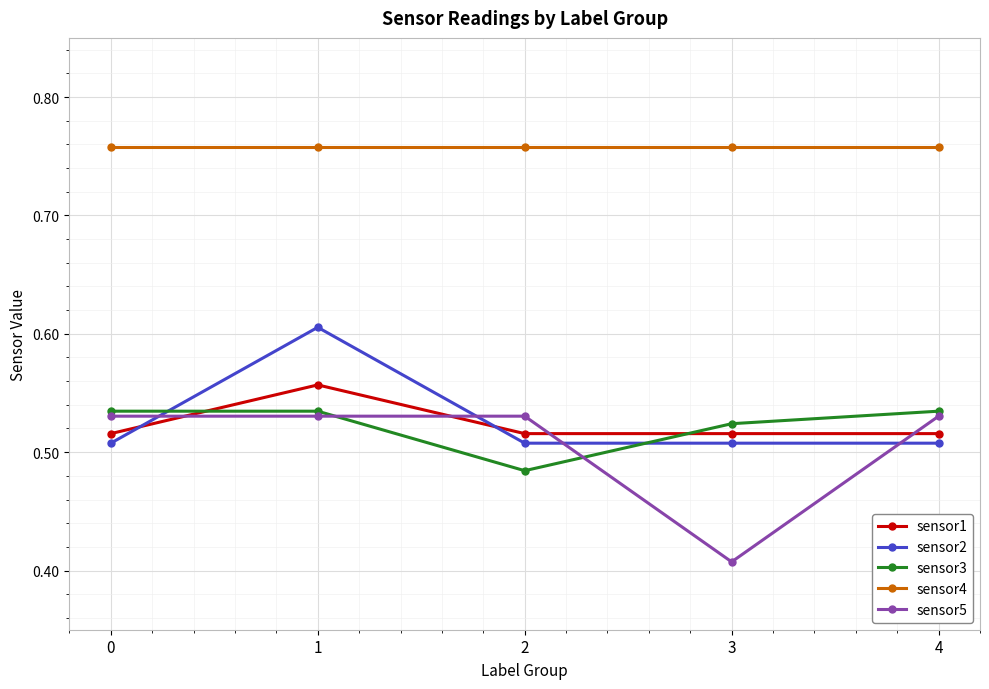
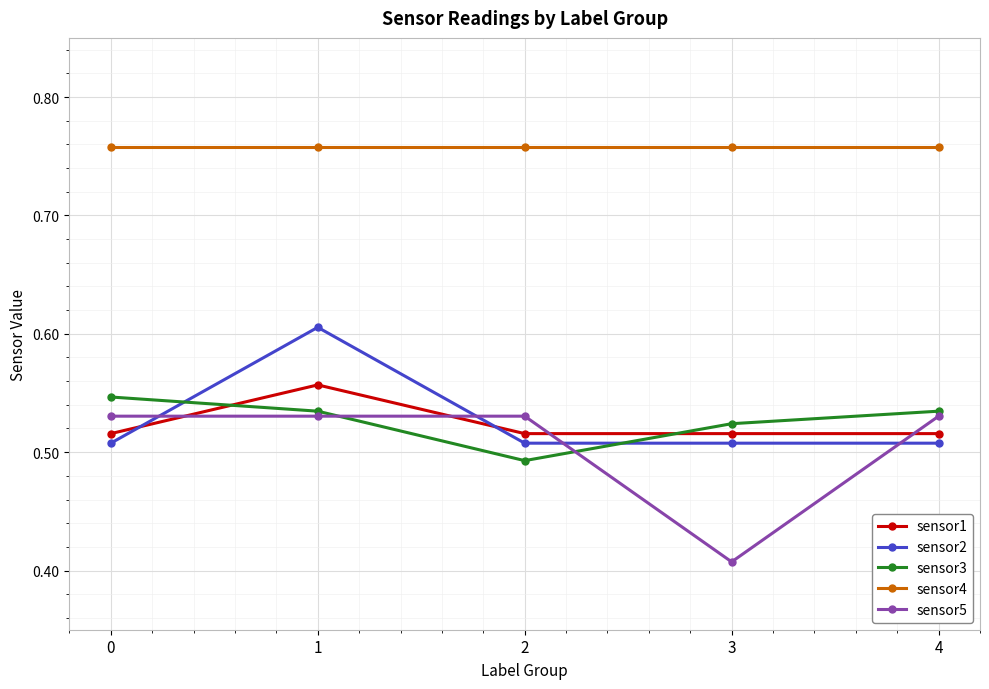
sensor3, 0: 0.535 -> 0.547
sensor3, 2: 0.484 -> 0.493
